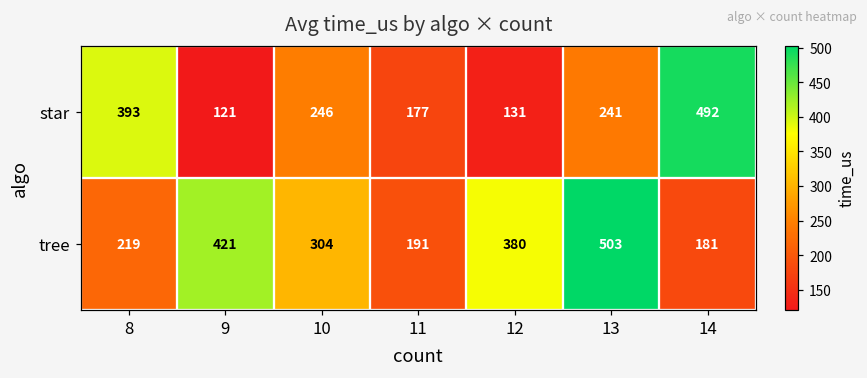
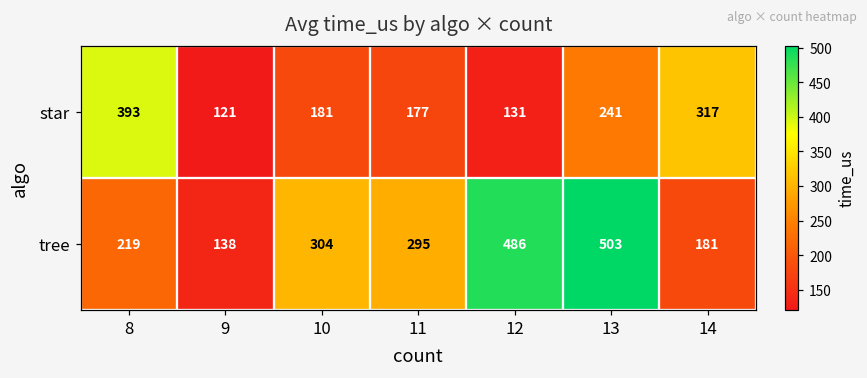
star, 10: 246 -> 181
star, 14: 492 -> 317
tree, 9: 421 -> 138
tree, 11: 191 -> 295
tree, 12: 380 -> 486
